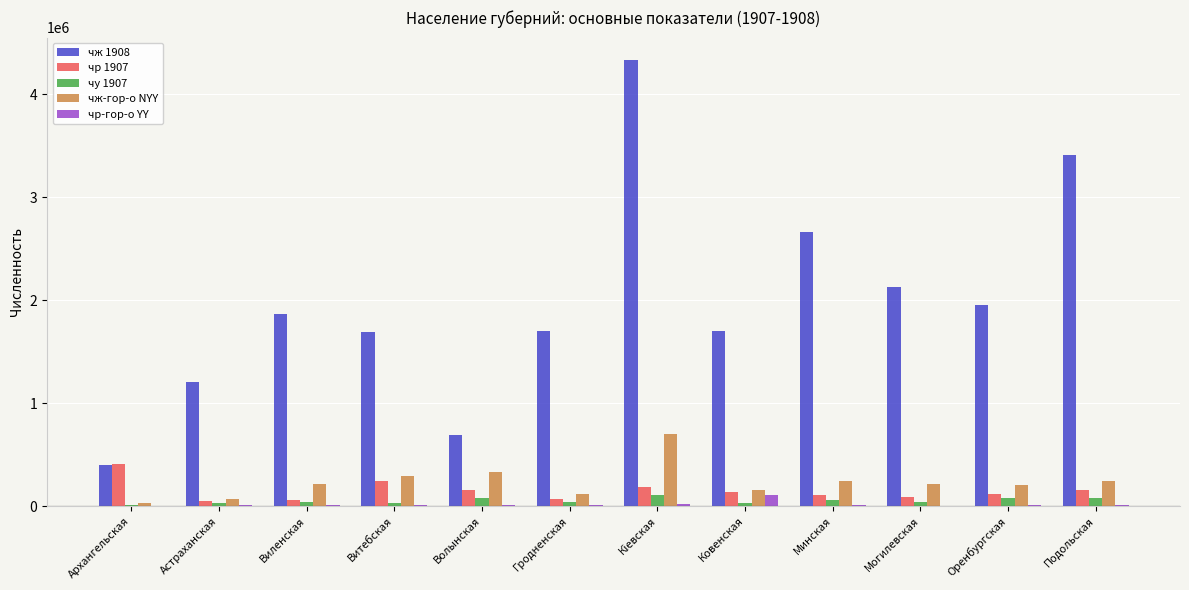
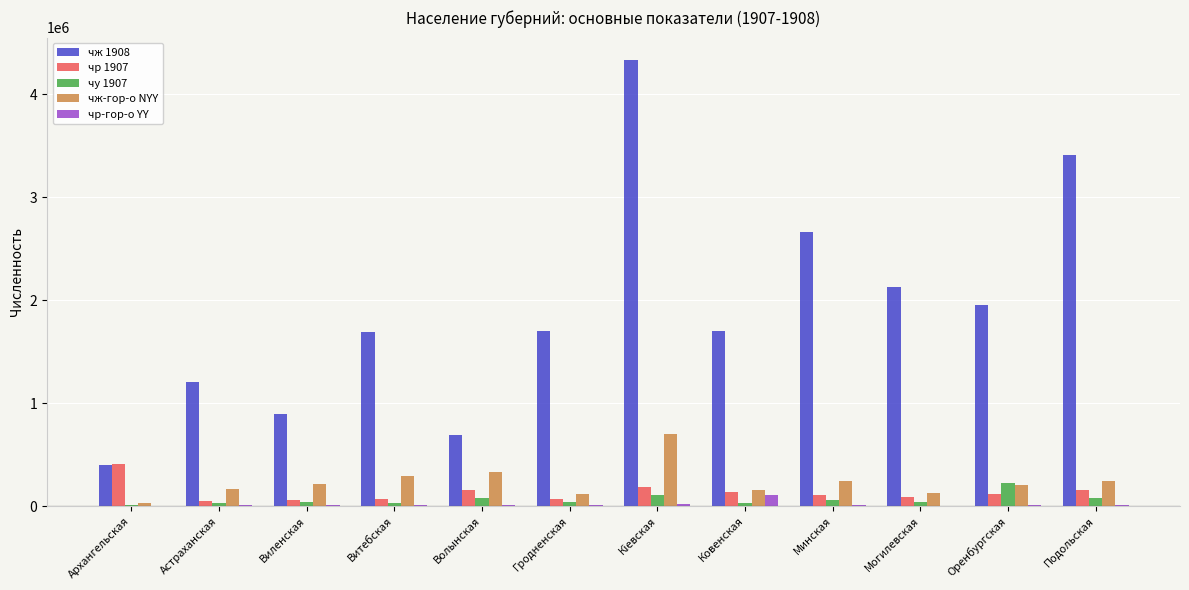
чж-гор-о NYY, Астраханская: 60000 -> 160000
чж 1908, Виленская: 1870000 -> 890000
чр 1907, Витебская: 250000 -> 70000
чж-гор-о NYY, Могилевская: 220000 -> 120000
чу 1907, Оренбургская: 80000 -> 220000
